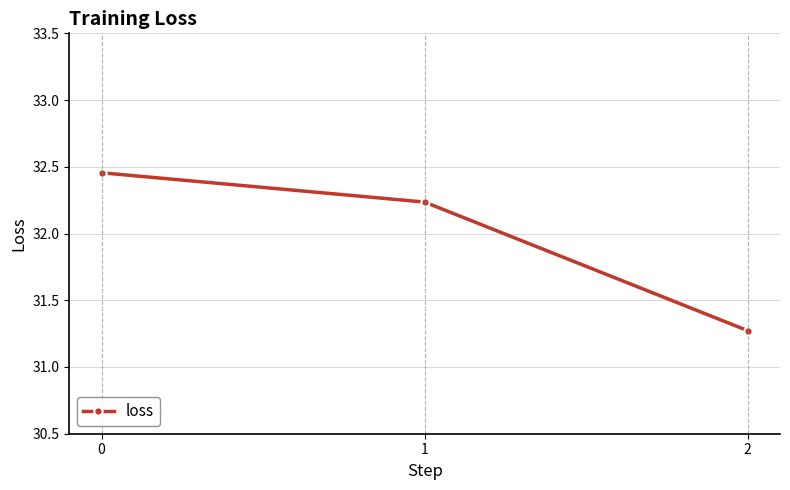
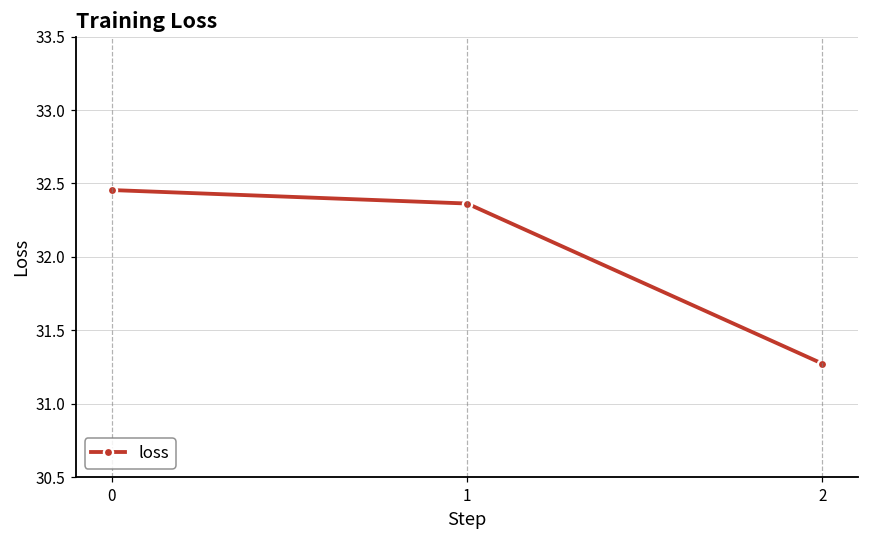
1: 32.24 -> 32.36
